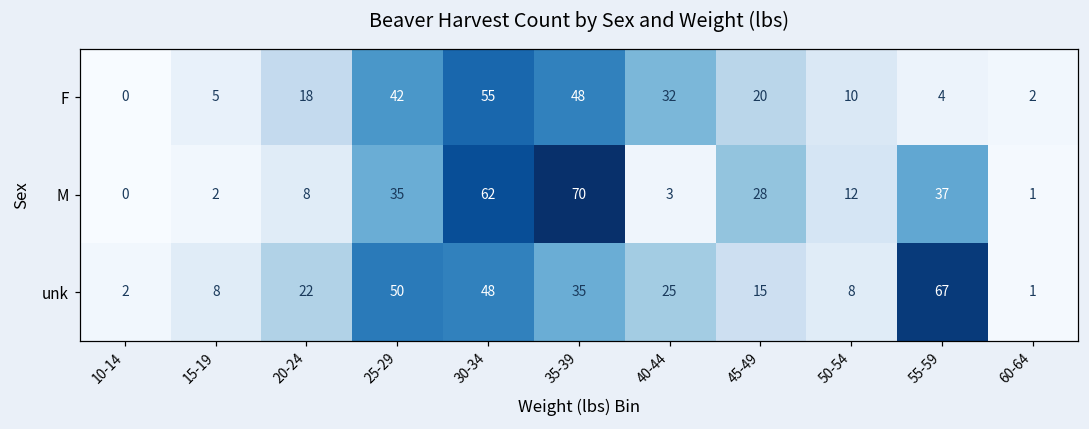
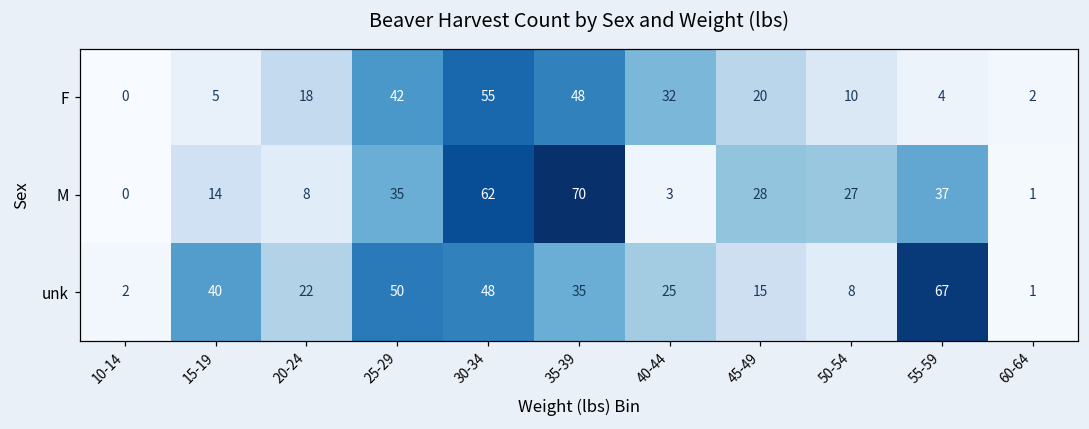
M, 15-19: 2 -> 14
M, 50-54: 12 -> 27
unk, 15-19: 8 -> 40
